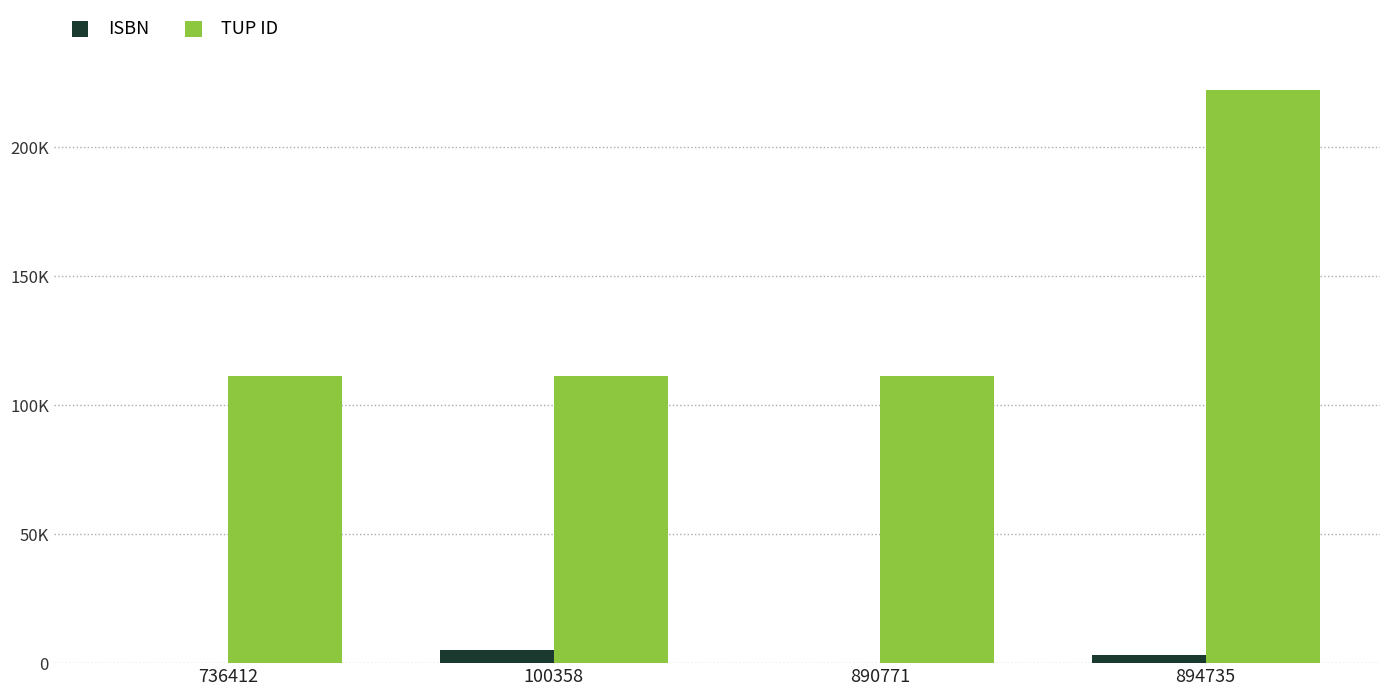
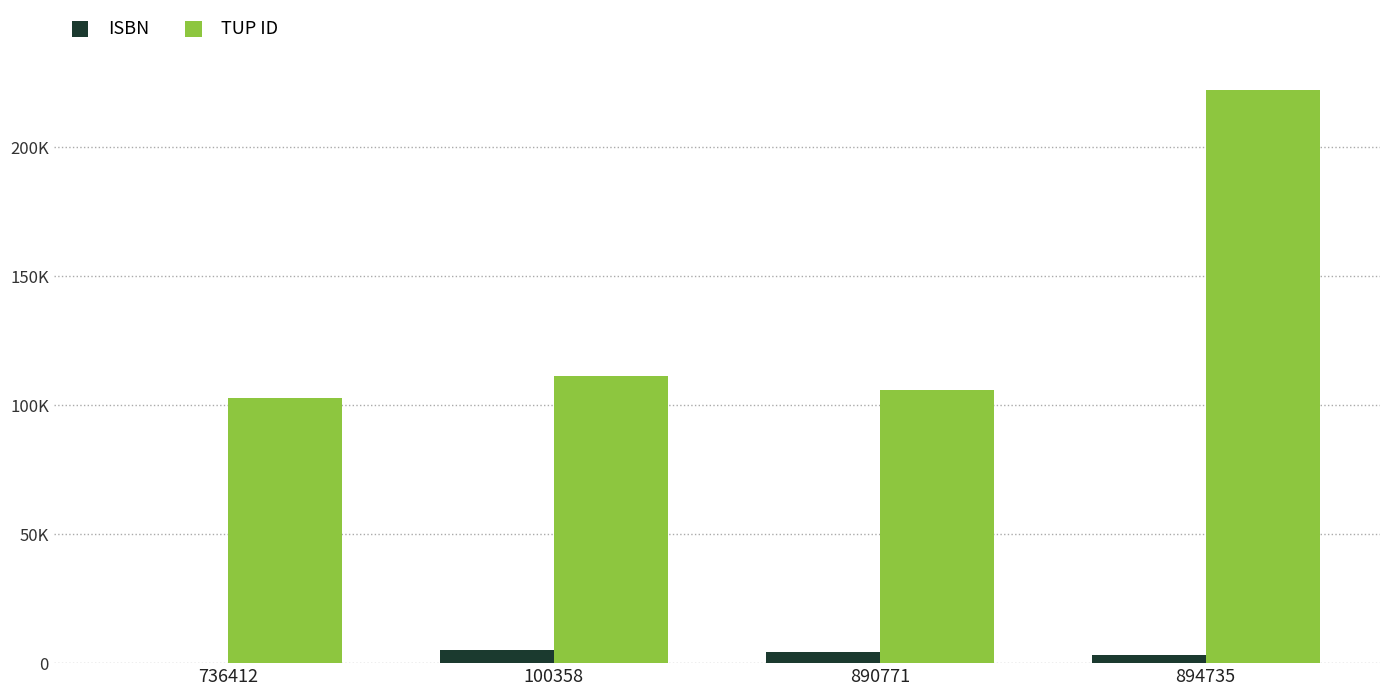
TUP ID, 736412: 111000 -> 103000
ISBN, 890771: 0 -> 4000
TUP ID, 890771: 111000 -> 106000
